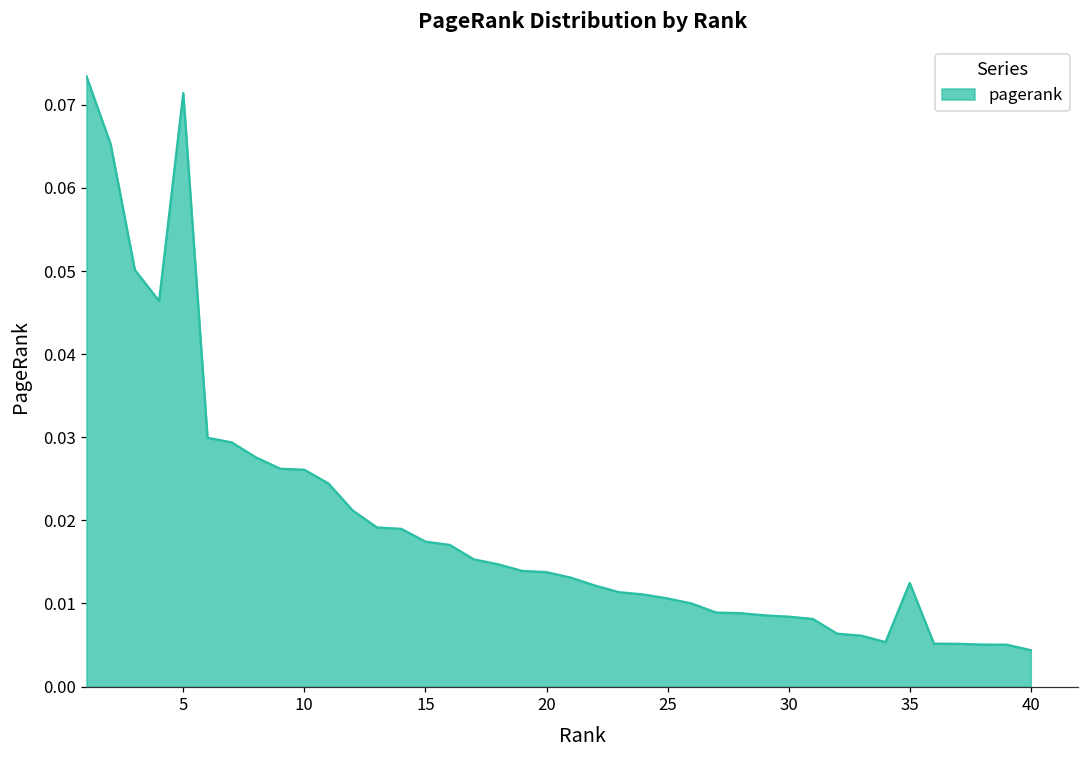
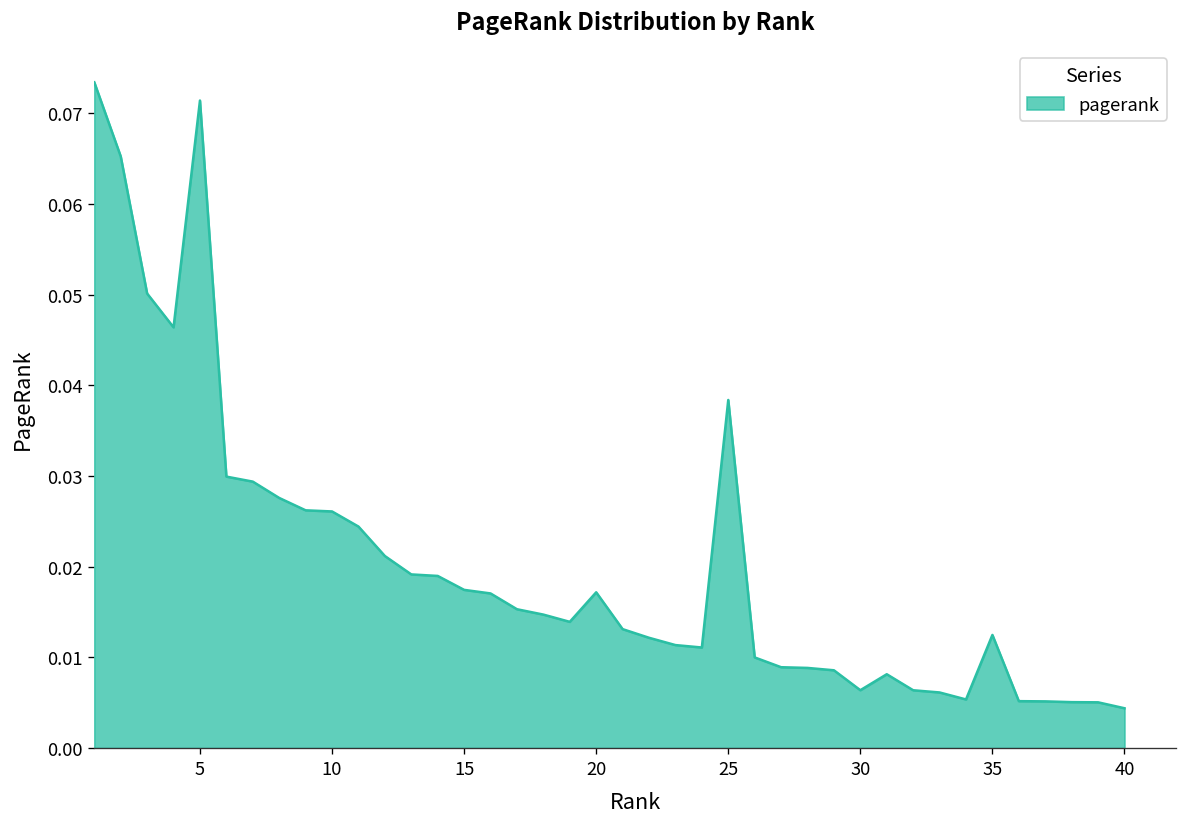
20: 0.014 -> 0.017
25: 0.011 -> 0.038
30: 0.008 -> 0.006
